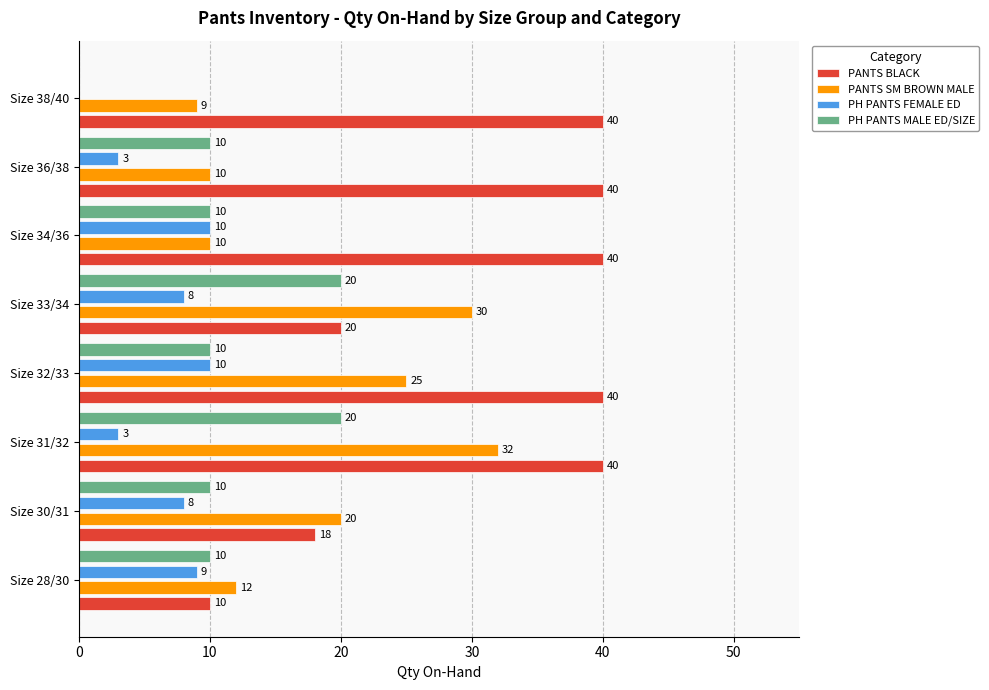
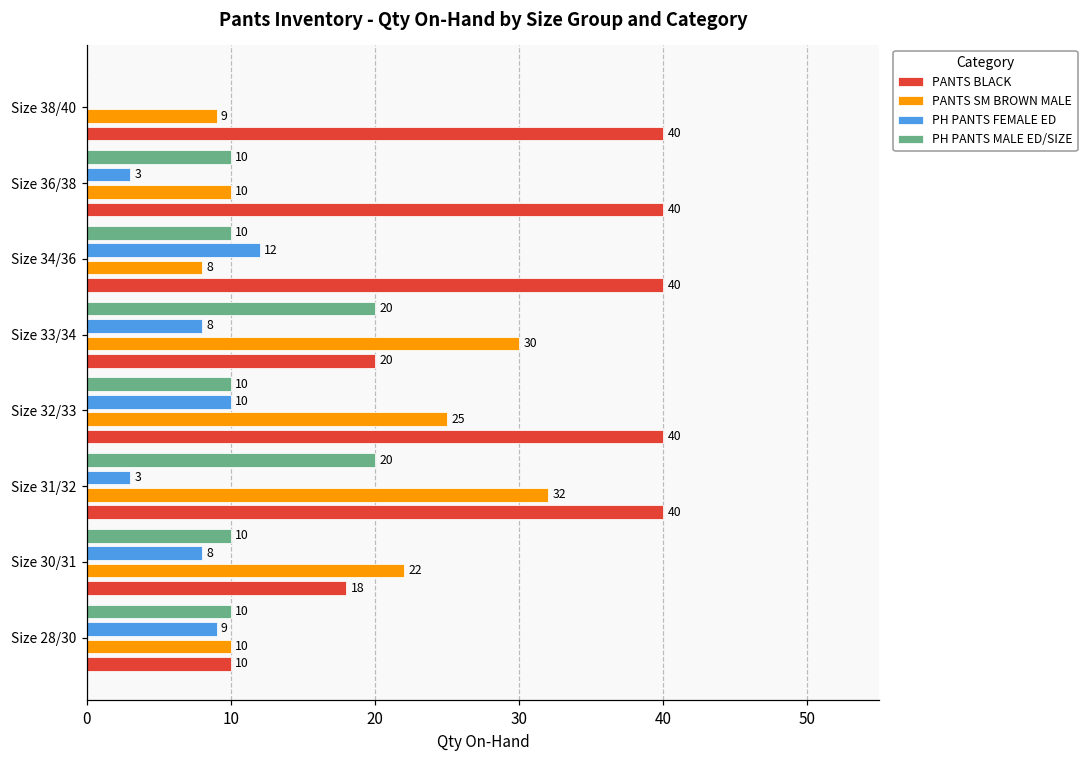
PH PANTS FEMALE ED, Size 34/36: 10 -> 12
PANTS SM BROWN MALE, Size 34/36: 10 -> 8
PANTS SM BROWN MALE, Size 30/31: 20 -> 22
PANTS SM BROWN MALE, Size 28/30: 12 -> 10
